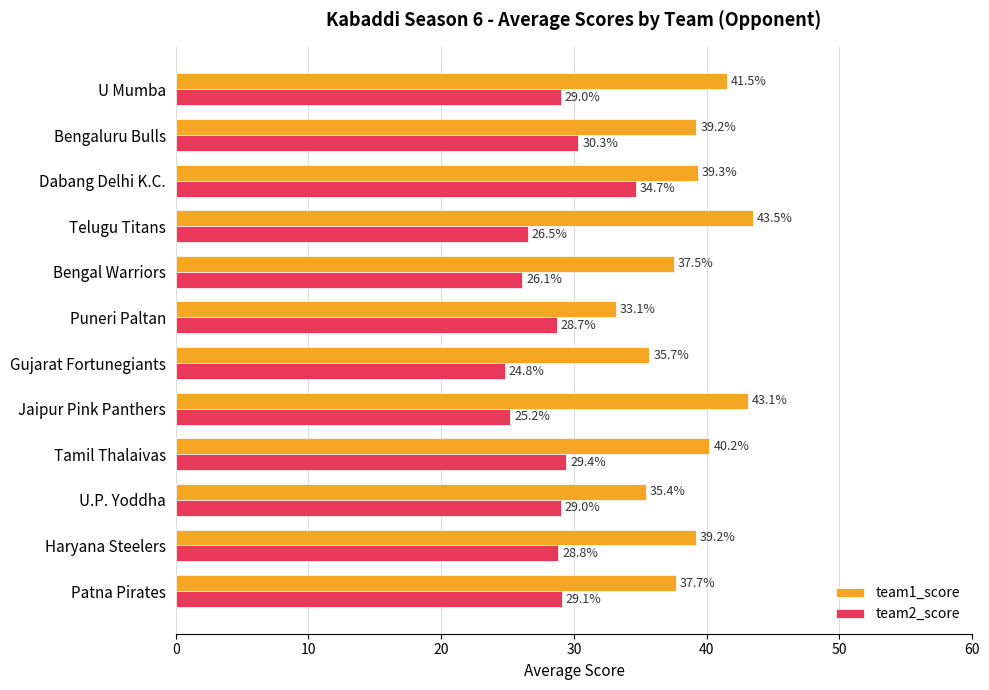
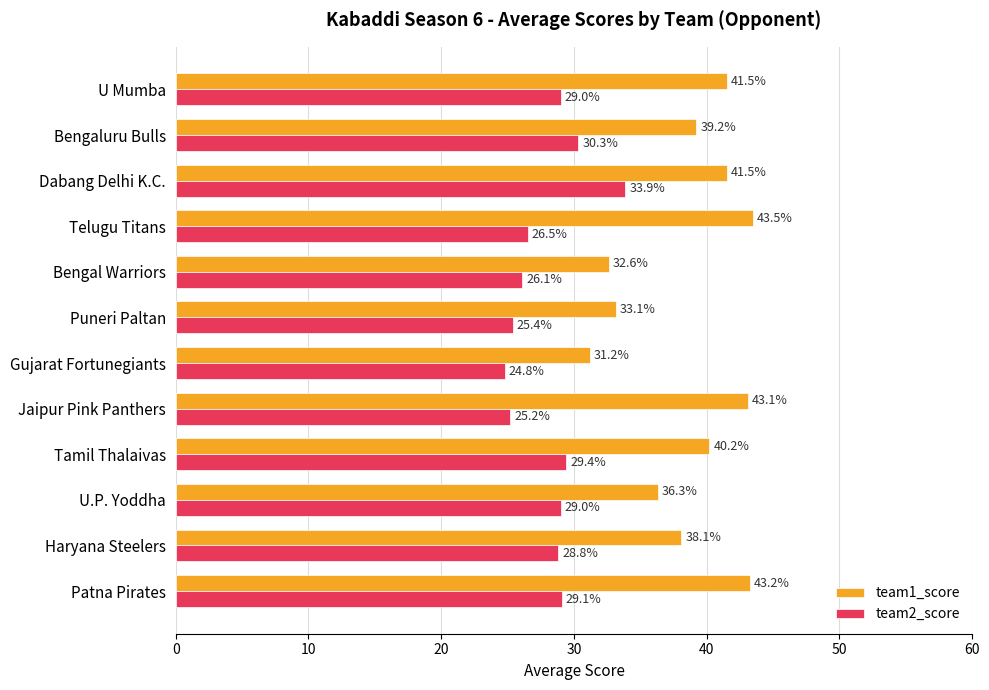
team1_score, Dabang Delhi K.C.: 39.3% -> 41.5%
team2_score, Dabang Delhi K.C.: 34.7% -> 33.9%
team1_score, Bengal Warriors: 37.5% -> 32.6%
team2_score, Puneri Paltan: 28.7% -> 25.4%
team1_score, Gujarat Fortunegiants: 35.7% -> 31.2%
team1_score, U.P. Yoddha: 35.4% -> 36.3%
team1_score, Haryana Steelers: 39.2% -> 38.1%
team1_score, Patna Pirates: 37.7% -> 43.2%
